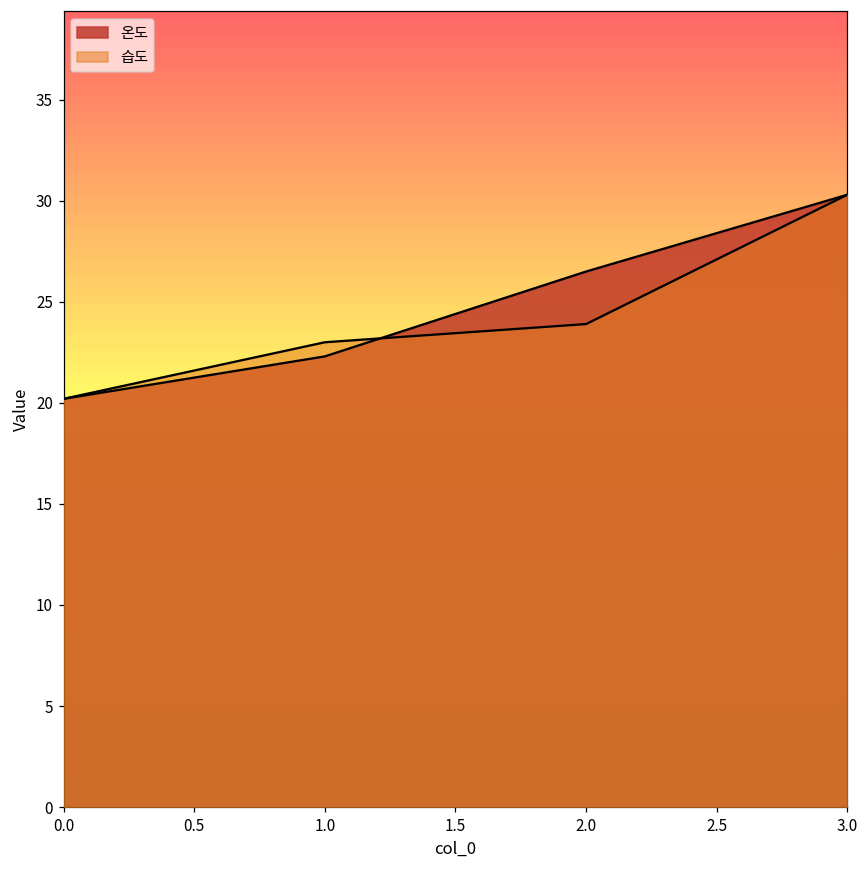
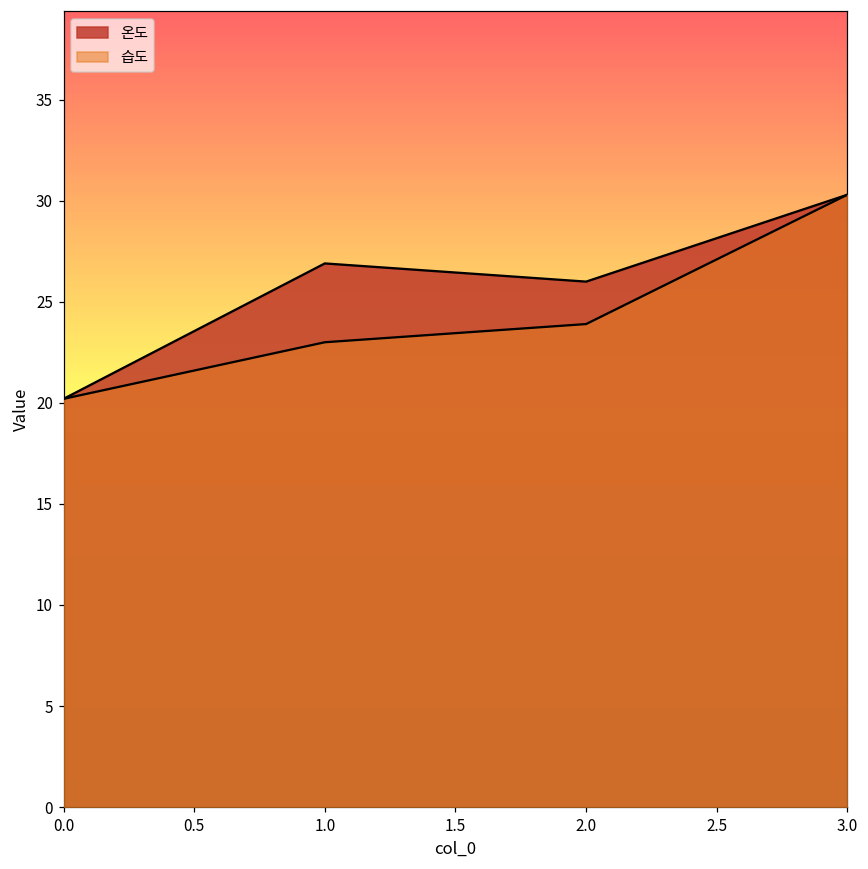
온도, 1.0: 22.3 -> 26.9
온도, 2.0: 26.5 -> 26.0
